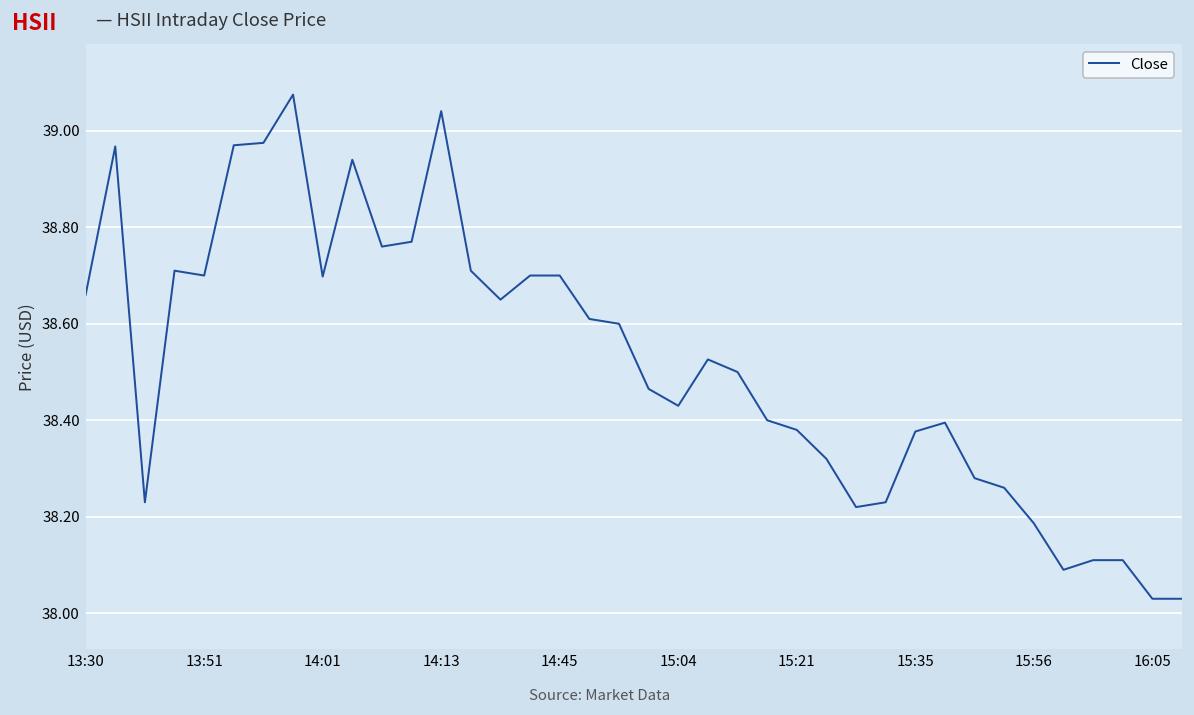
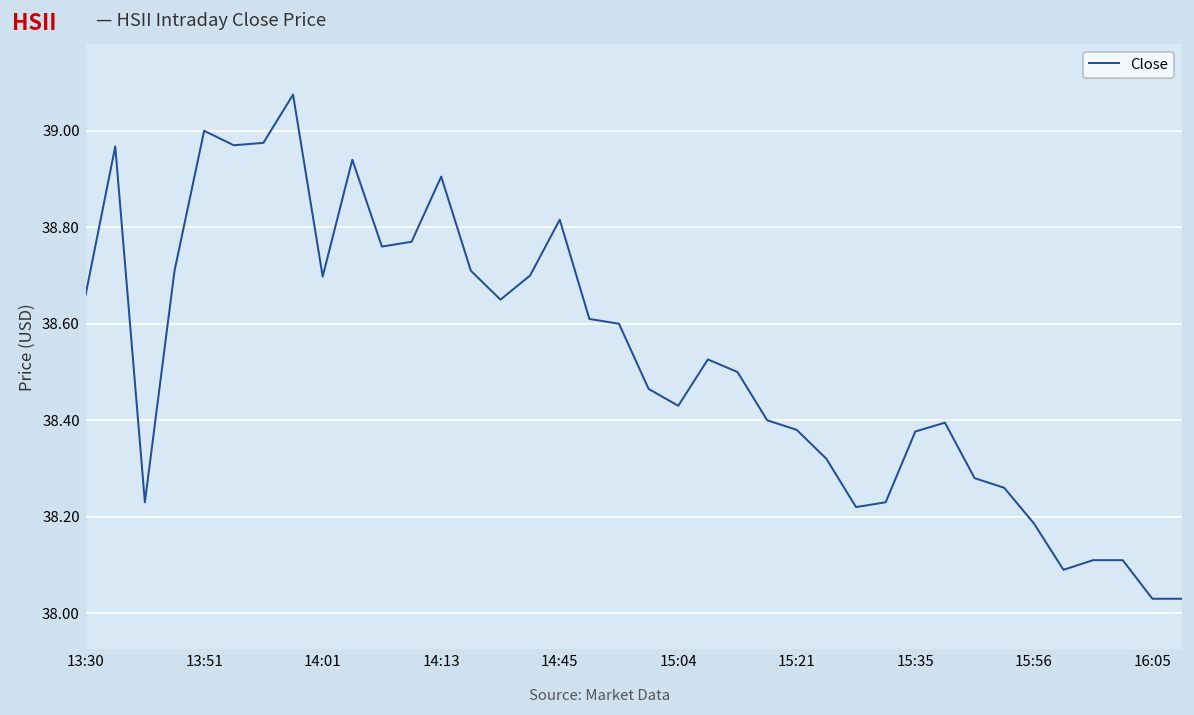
13:51: 38.7 -> 39.0
14:13: 39.04 -> 38.90
14:45: 38.70 -> 38.82
